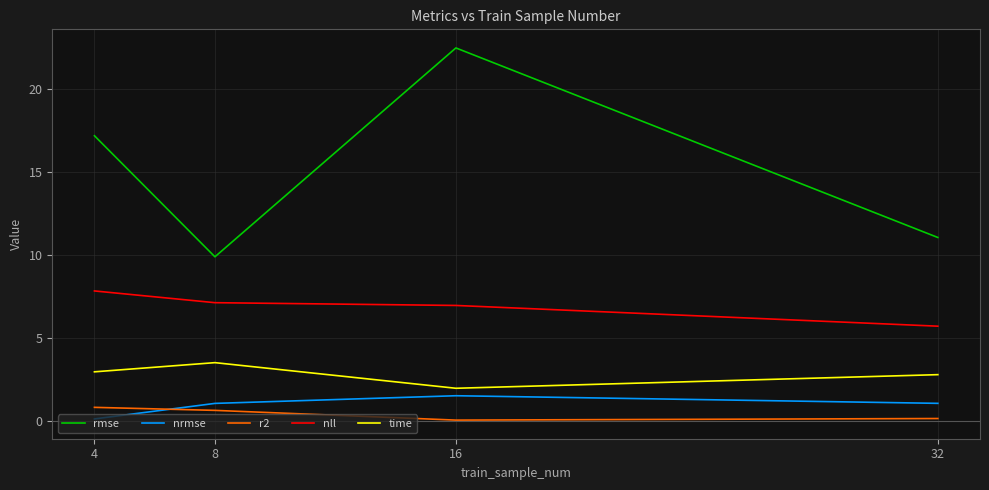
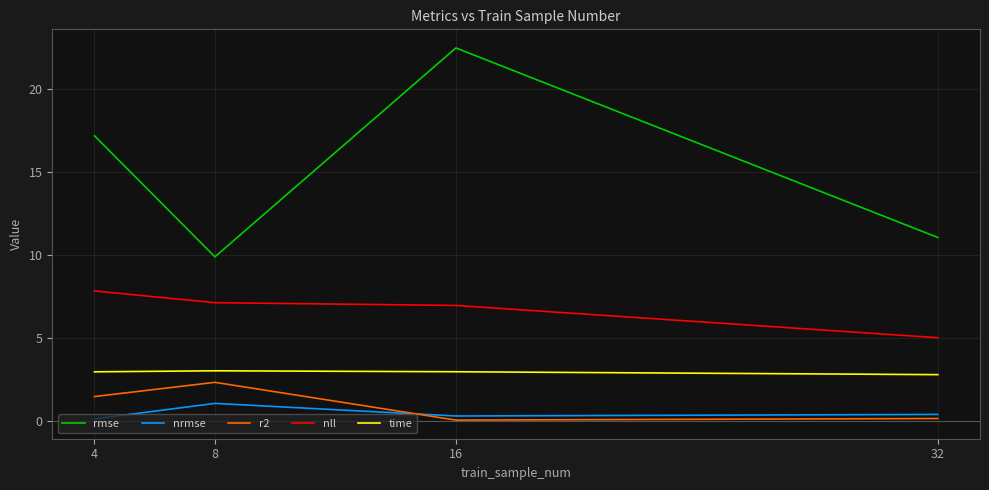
r2, 4: 0.8 -> 1.5
r2, 8: 0.6 -> 2.3
time, 8: 3.5 -> 3.0
nrmse, 16: 1.5 -> 0.3
time, 16: 2.0 -> 2.9
nrmse, 32: 1.0 -> 0.4
nll, 32: 5.7 -> 5.0
